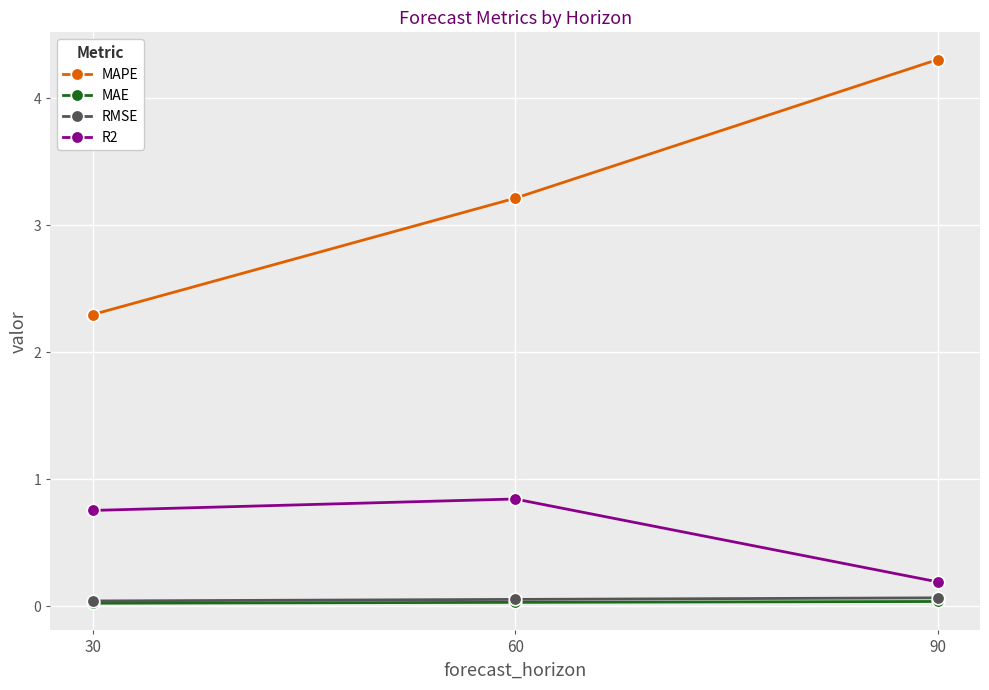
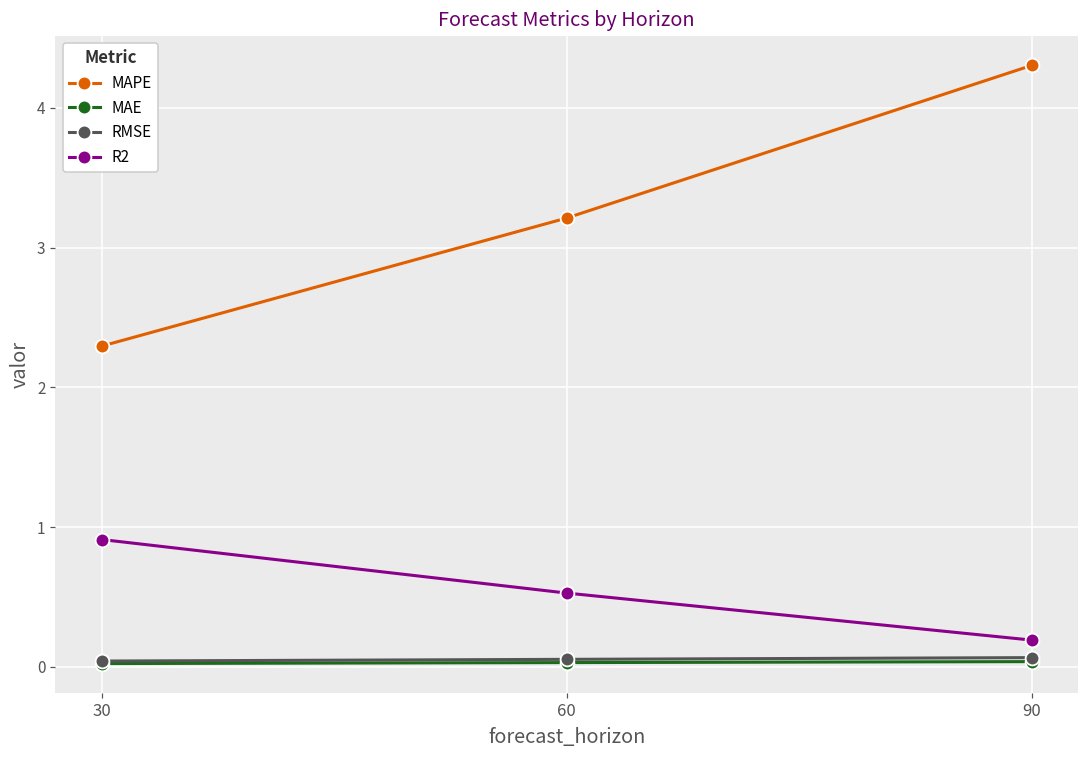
R2, 30: 0.75 -> 0.91
R2, 60: 0.84 -> 0.53
